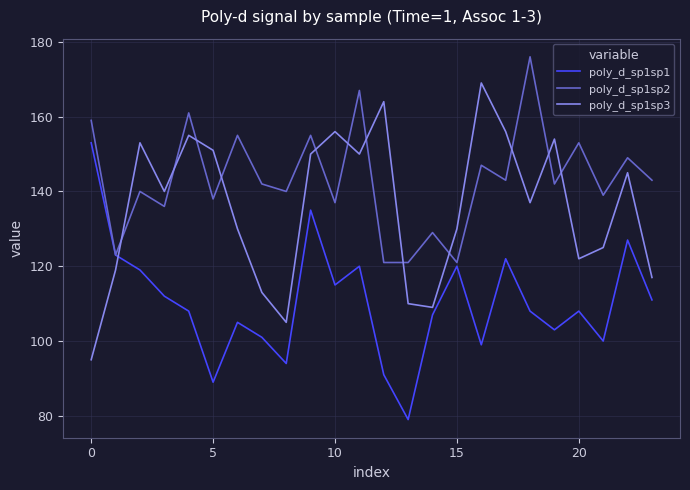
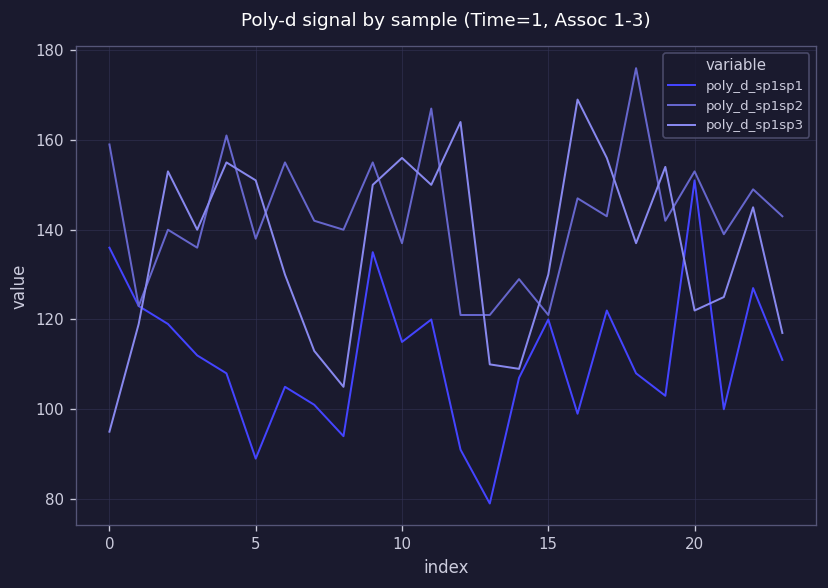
poly_d_sp1sp1, 0: 153 -> 136
poly_d_sp1sp1, 20: 108 -> 151
